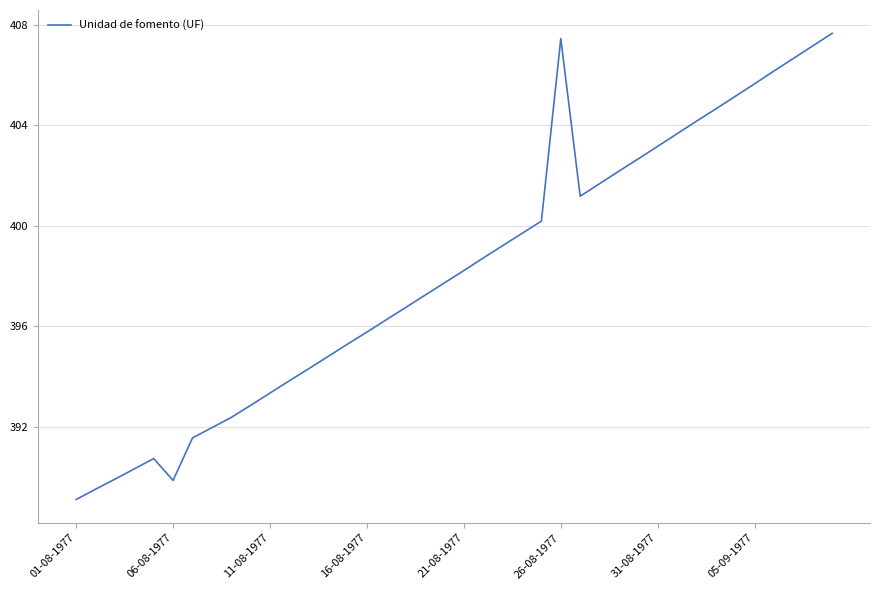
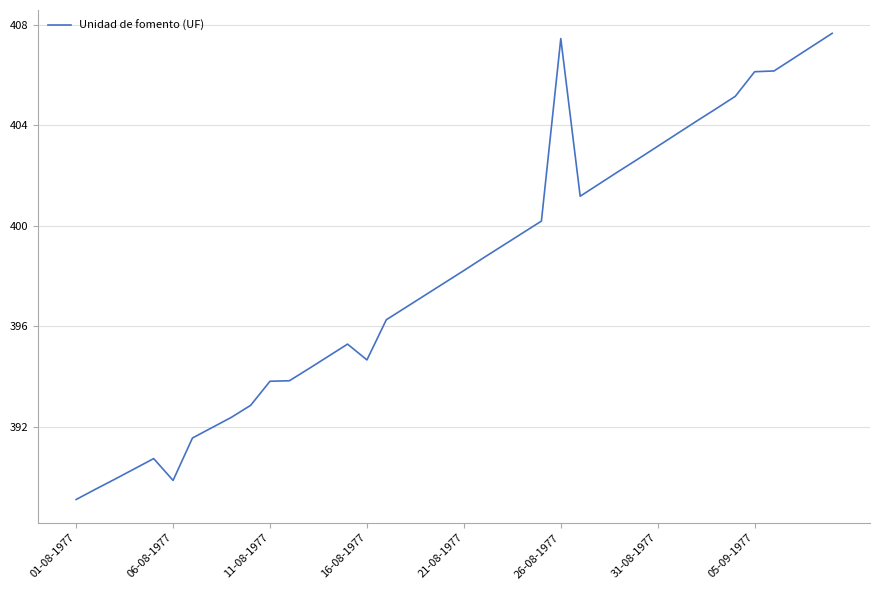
11-08-1977: 393.3 -> 393.8
16-08-1977: 395.8 -> 394.7
05-09-1977: 405.7 -> 406.1
